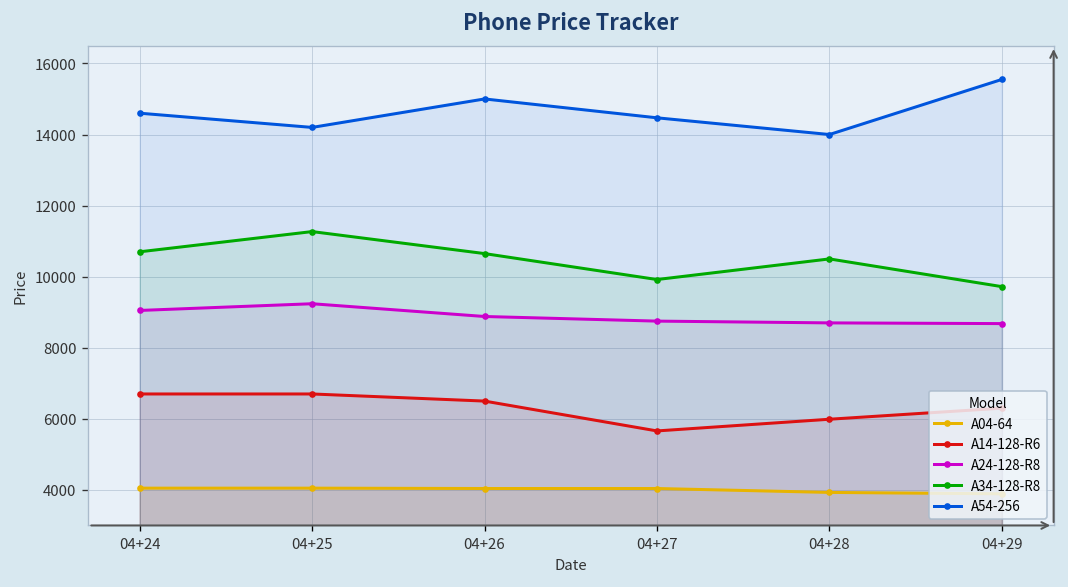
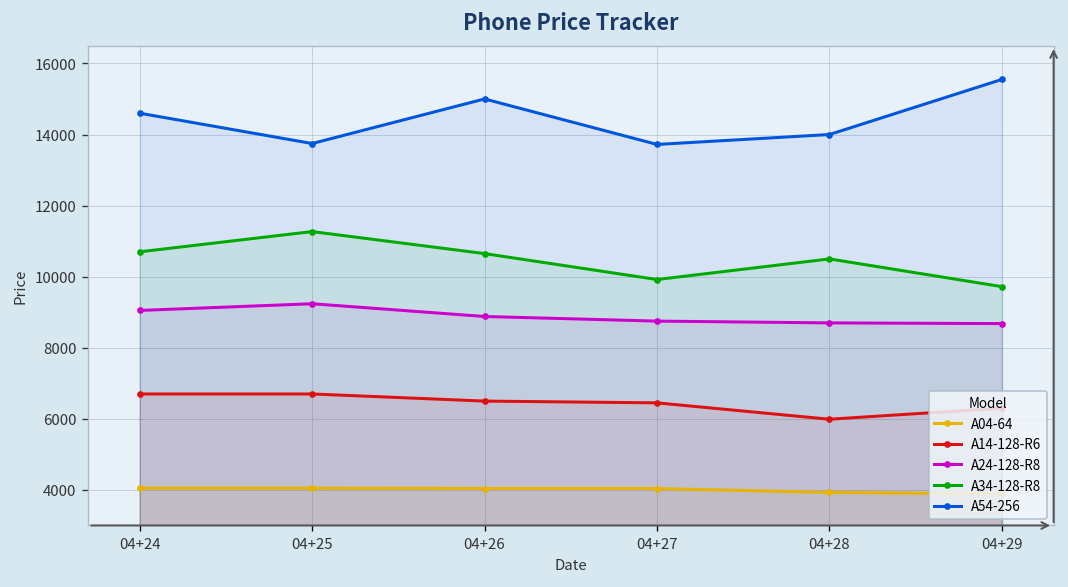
A54-256, 04+25: 14200 -> 13700
A14-128-R6, 04+27: 5700 -> 6500
A54-256, 04+27: 14500 -> 13700
